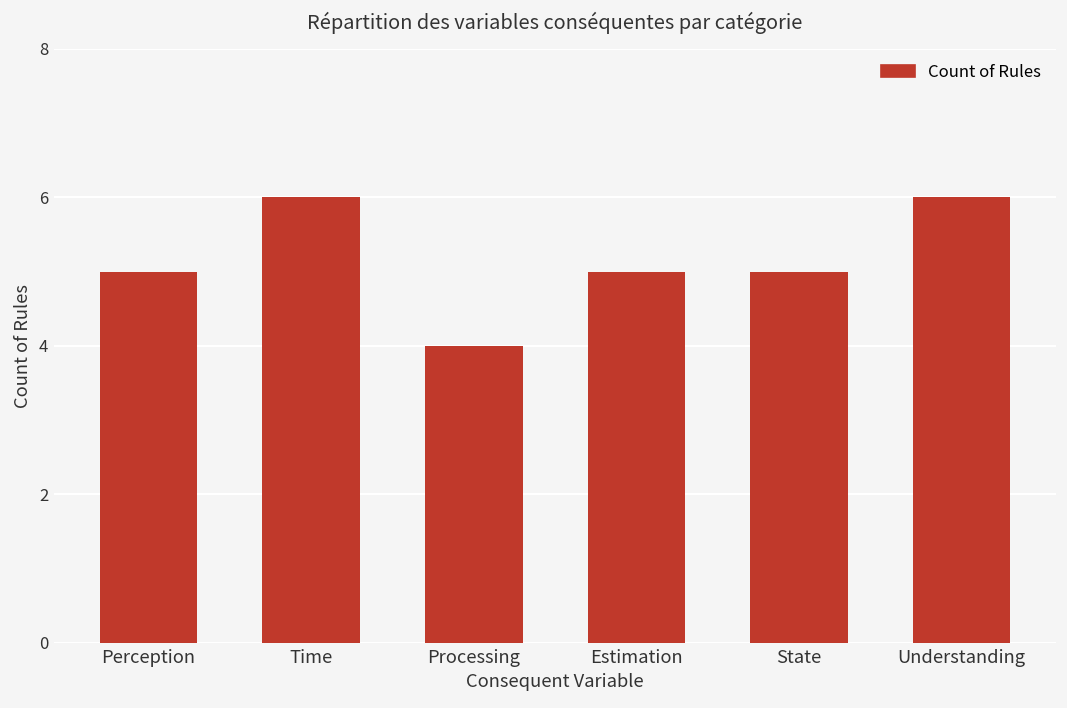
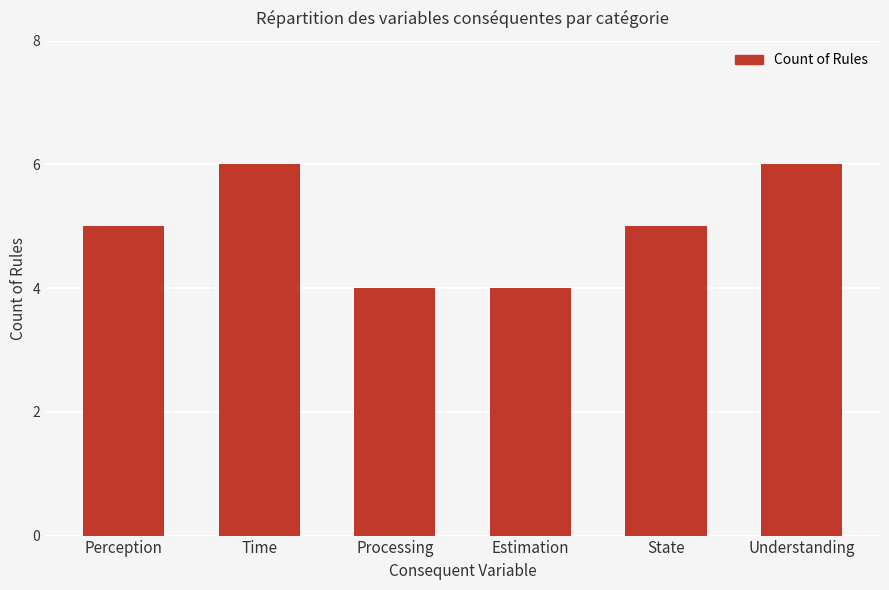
Estimation: 5 -> 4
